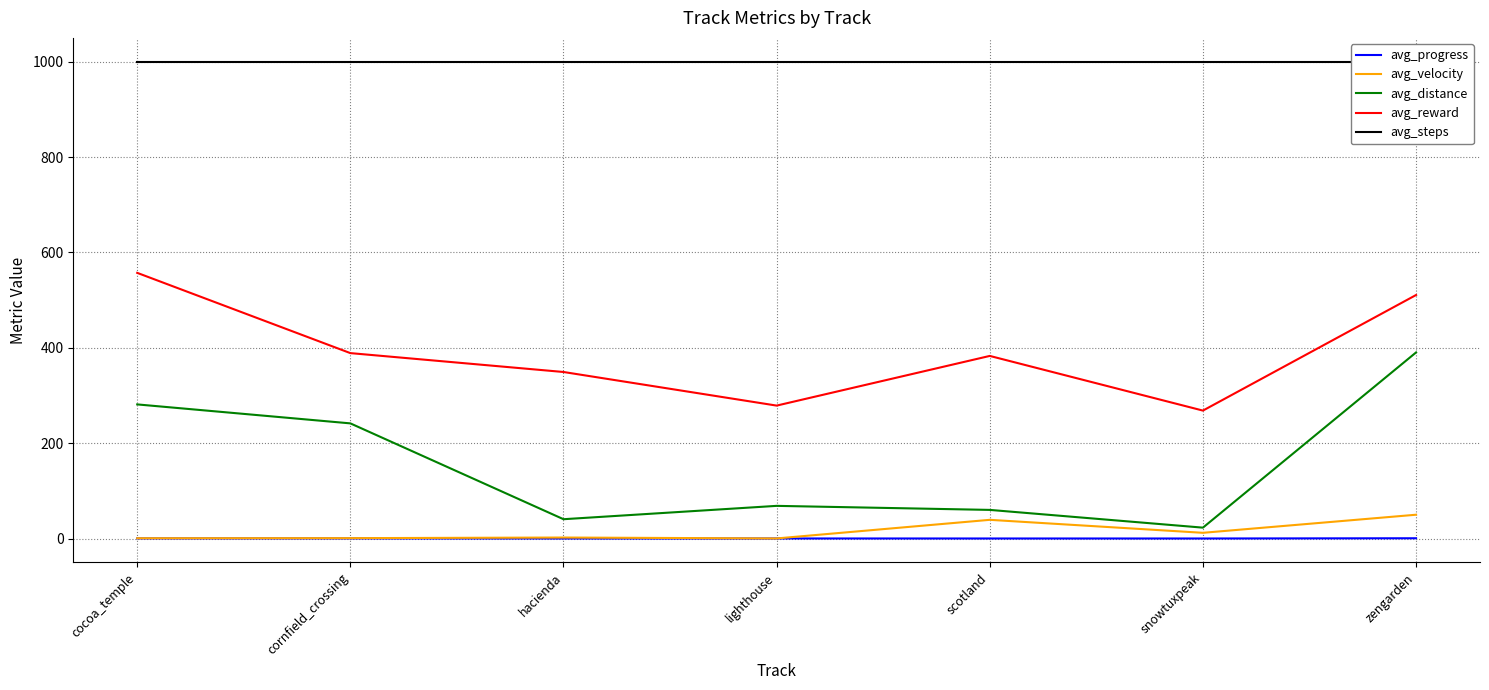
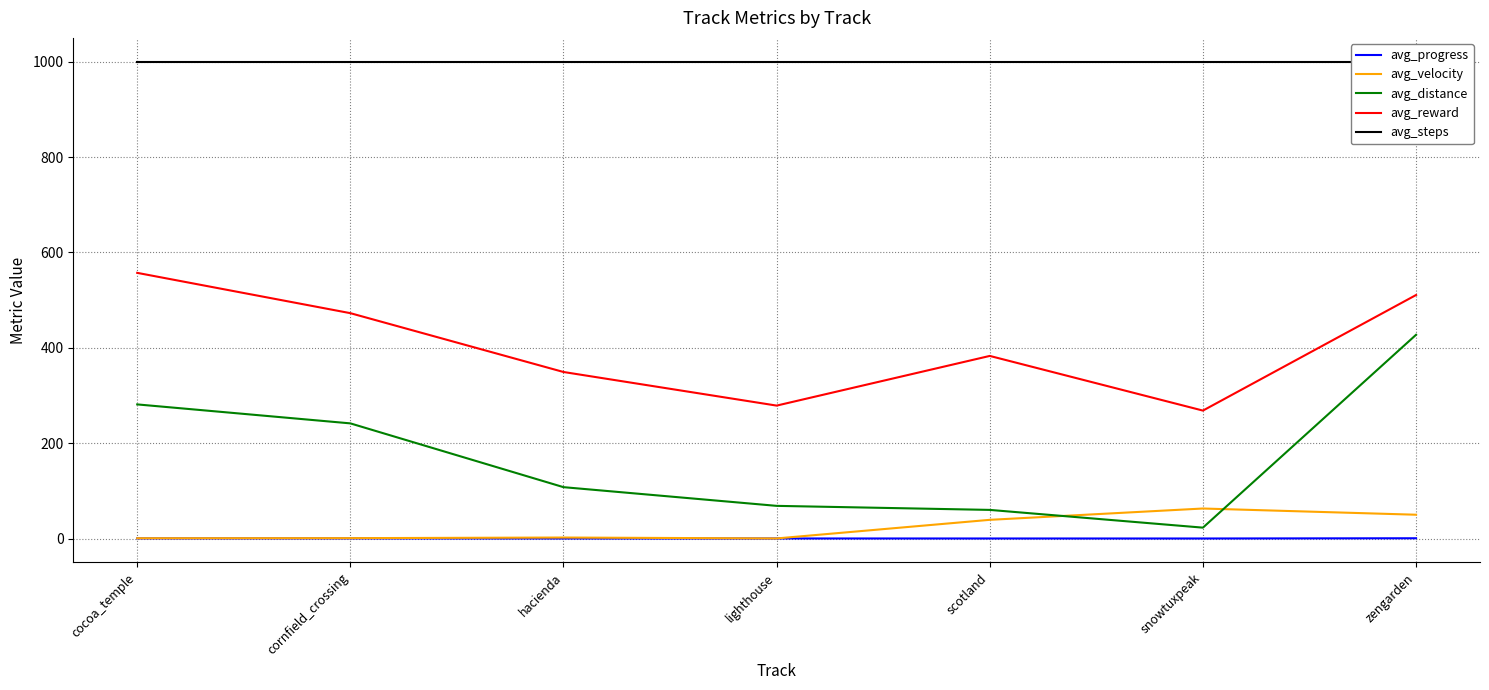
avg_reward, cornfield_crossing: 390 -> 470
avg_distance, hacienda: 40 -> 110
avg_velocity, snowtuxpeak: 10 -> 60
avg_distance, zengarden: 390 -> 430
